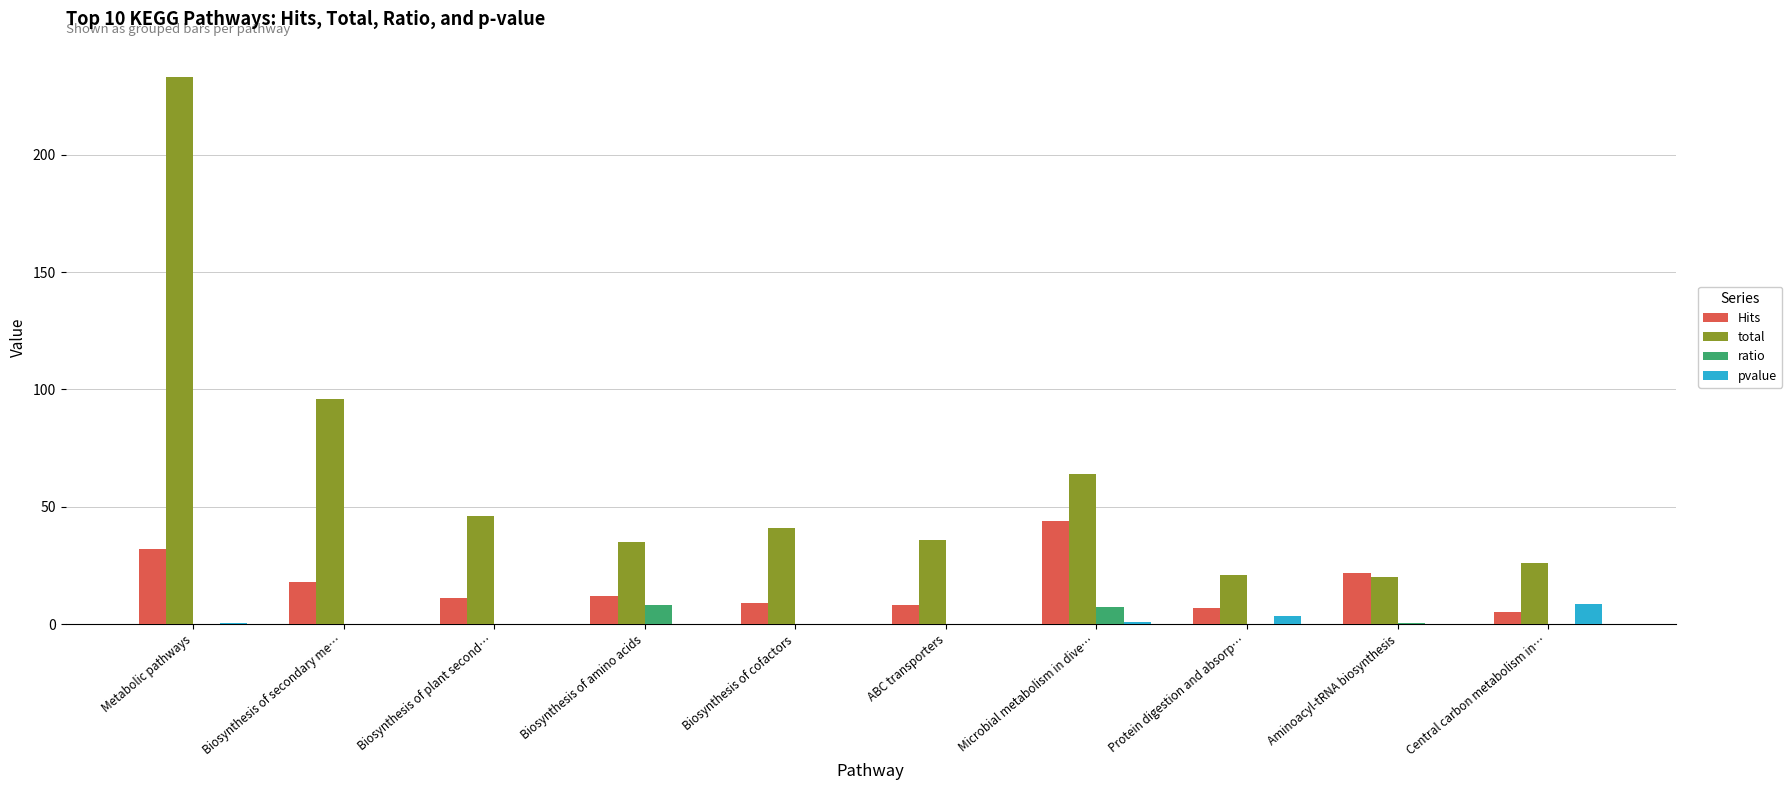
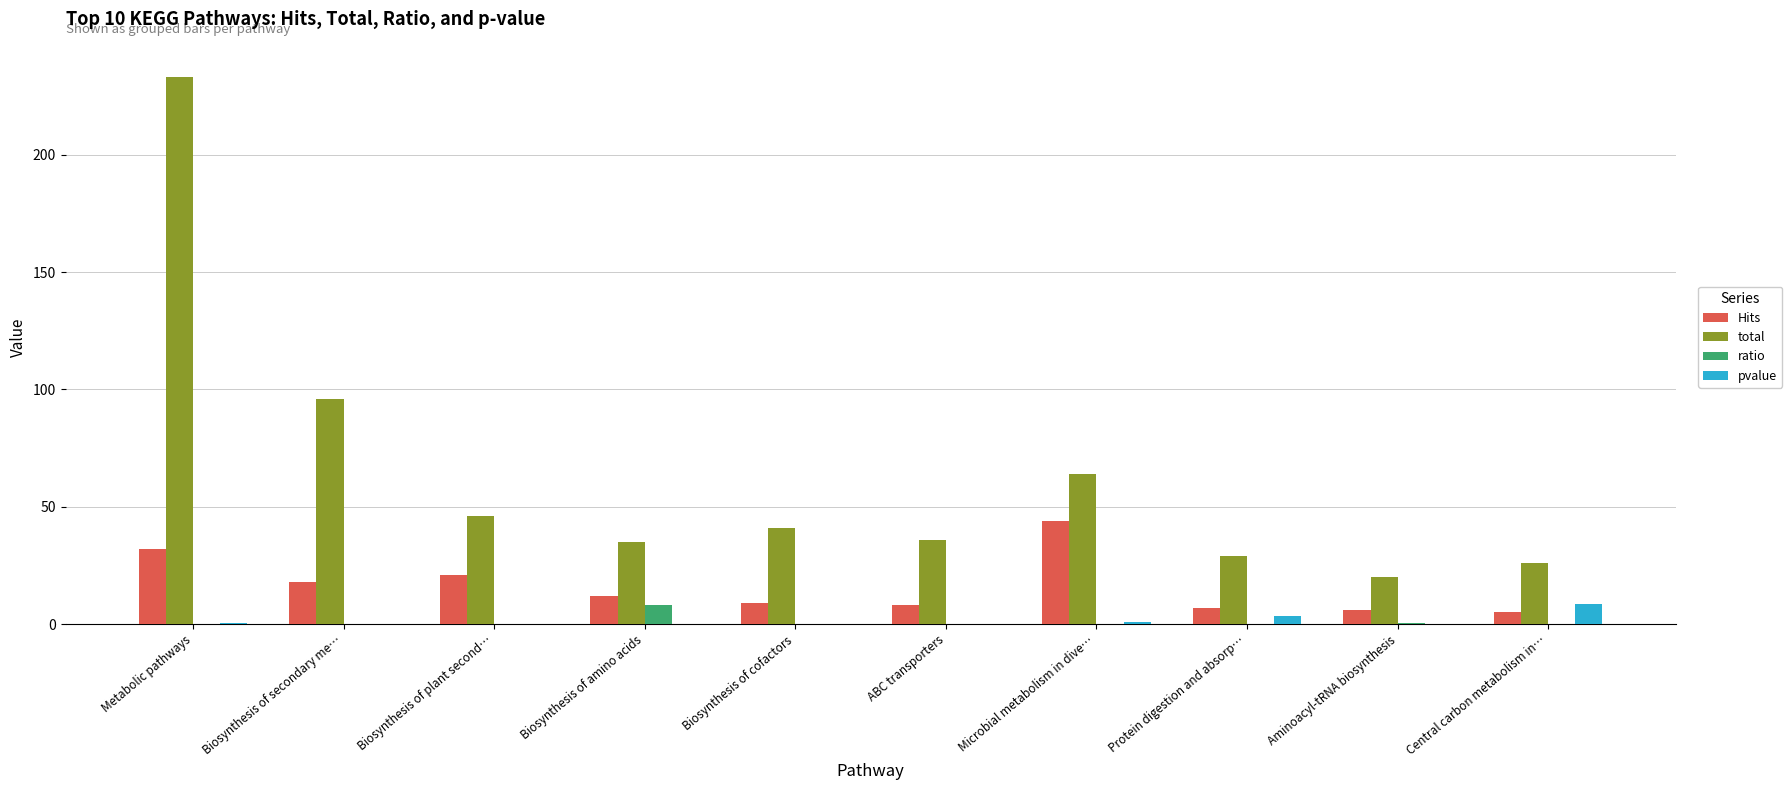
Hits, Biosynthesis of plant second…: 11 -> 21
ratio, Microbial metabolism in dive…: 7 -> 0
total, Protein digestion and absorp…: 21 -> 29
Hits, Aminoacyl-tRNA biosynthesis: 22 -> 6
